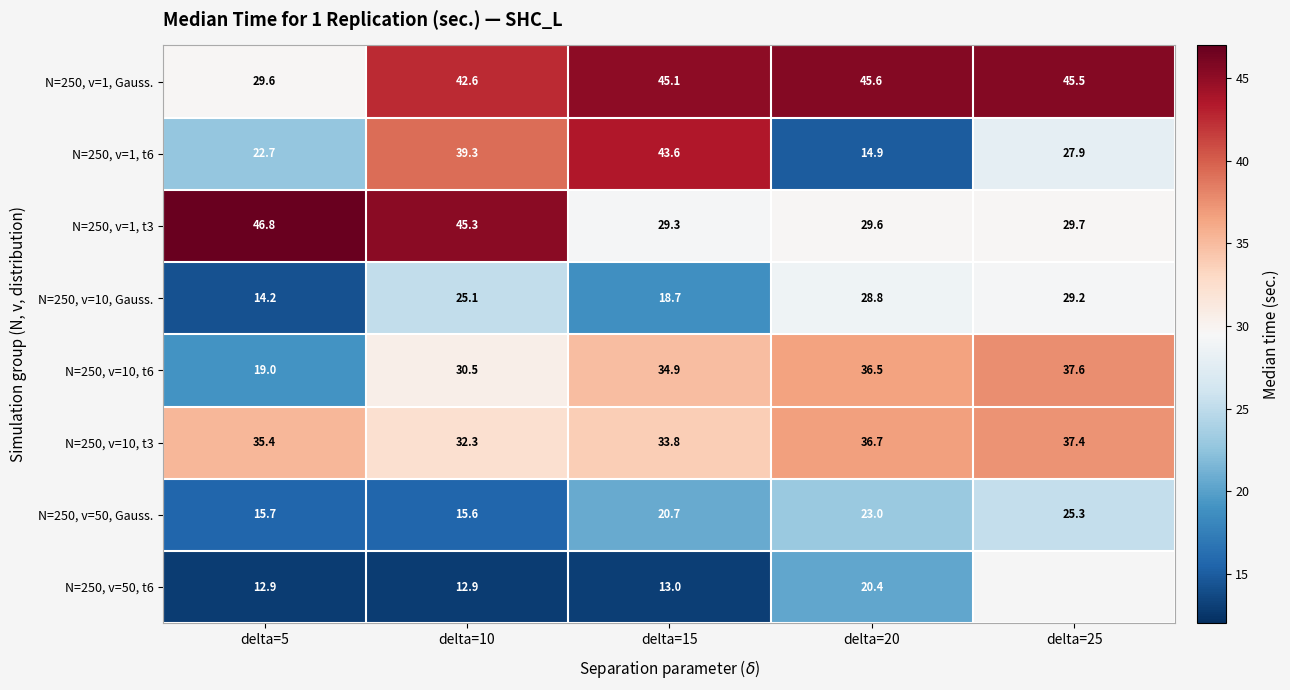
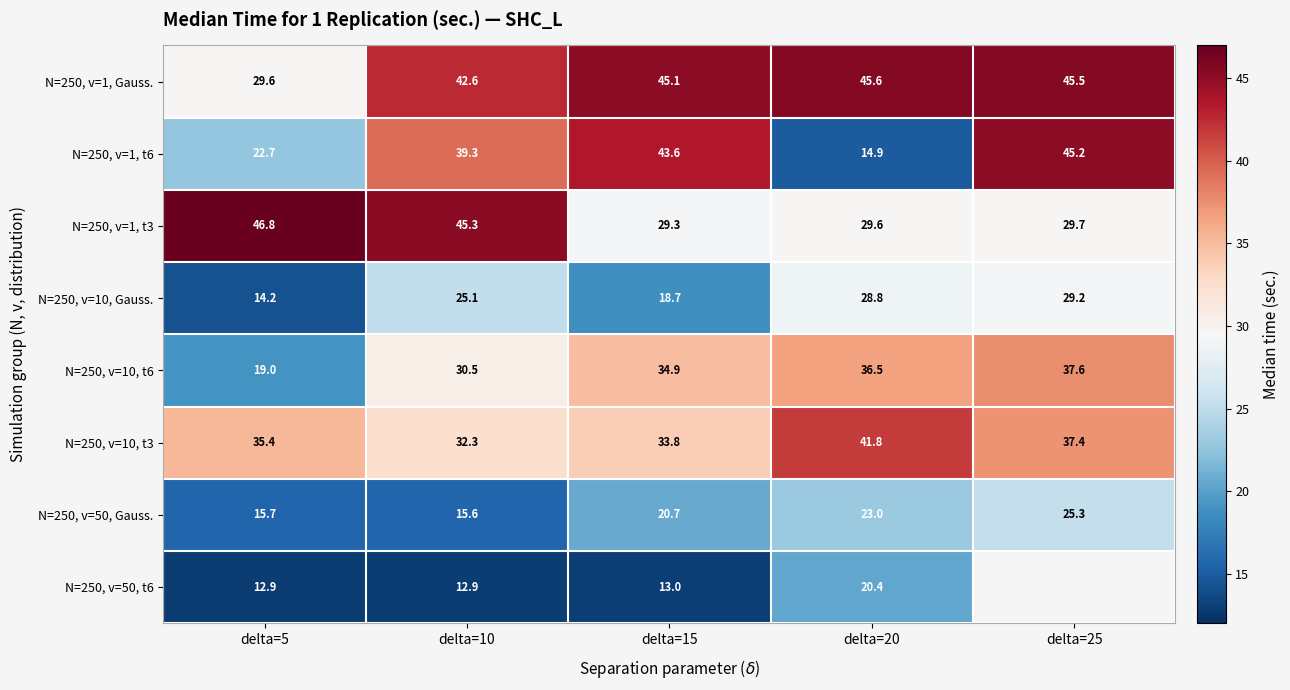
N=250, v=1, t6, delta=25: 27.9 -> 45.2
N=250, v=10, t3, delta=20: 36.7 -> 41.8
